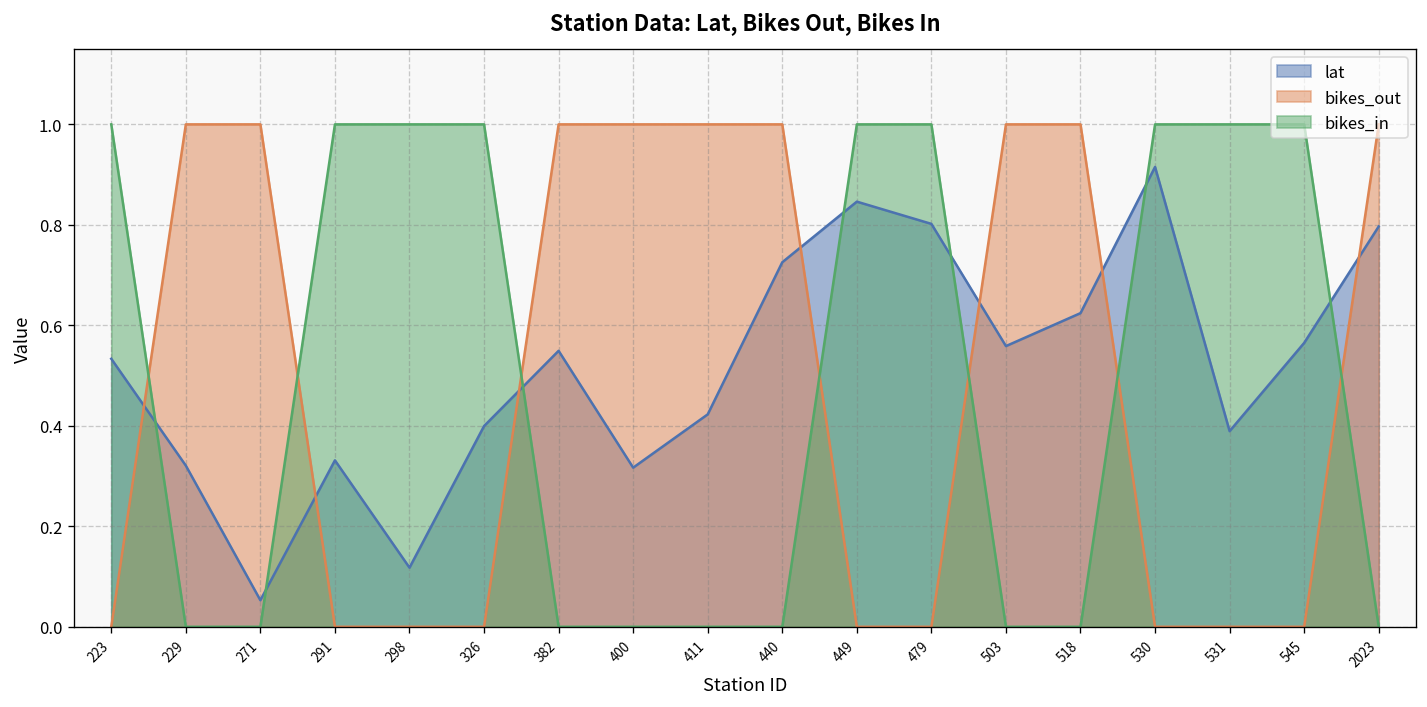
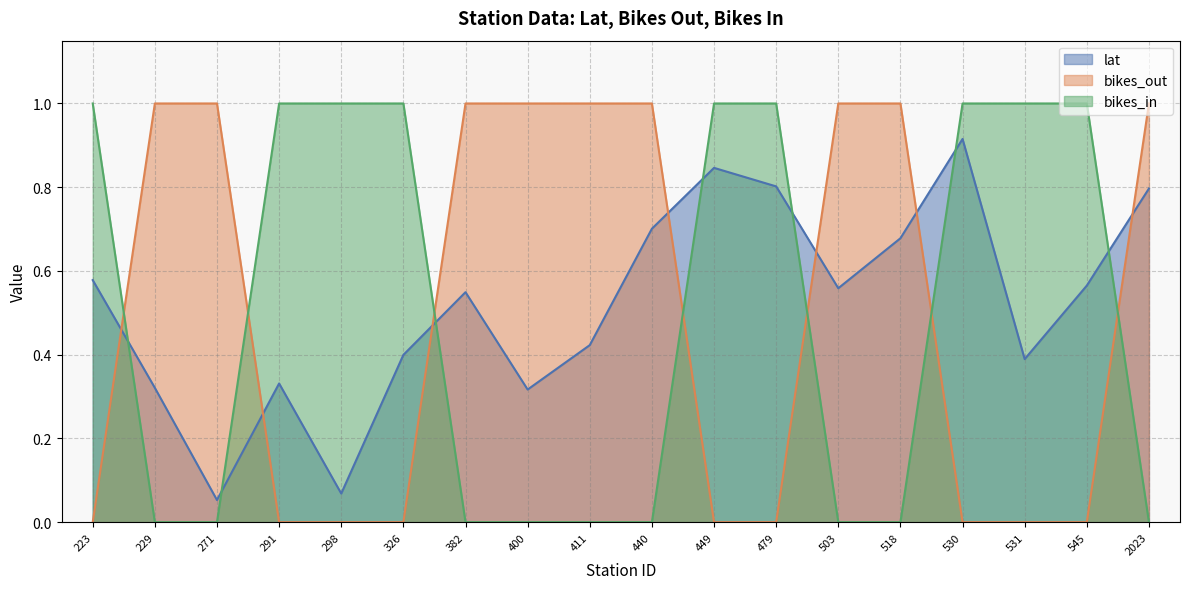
lat, 223: 0.53 -> 0.58
lat, 298: 0.12 -> 0.07
lat, 440: 0.73 -> 0.70
lat, 518: 0.62 -> 0.68
